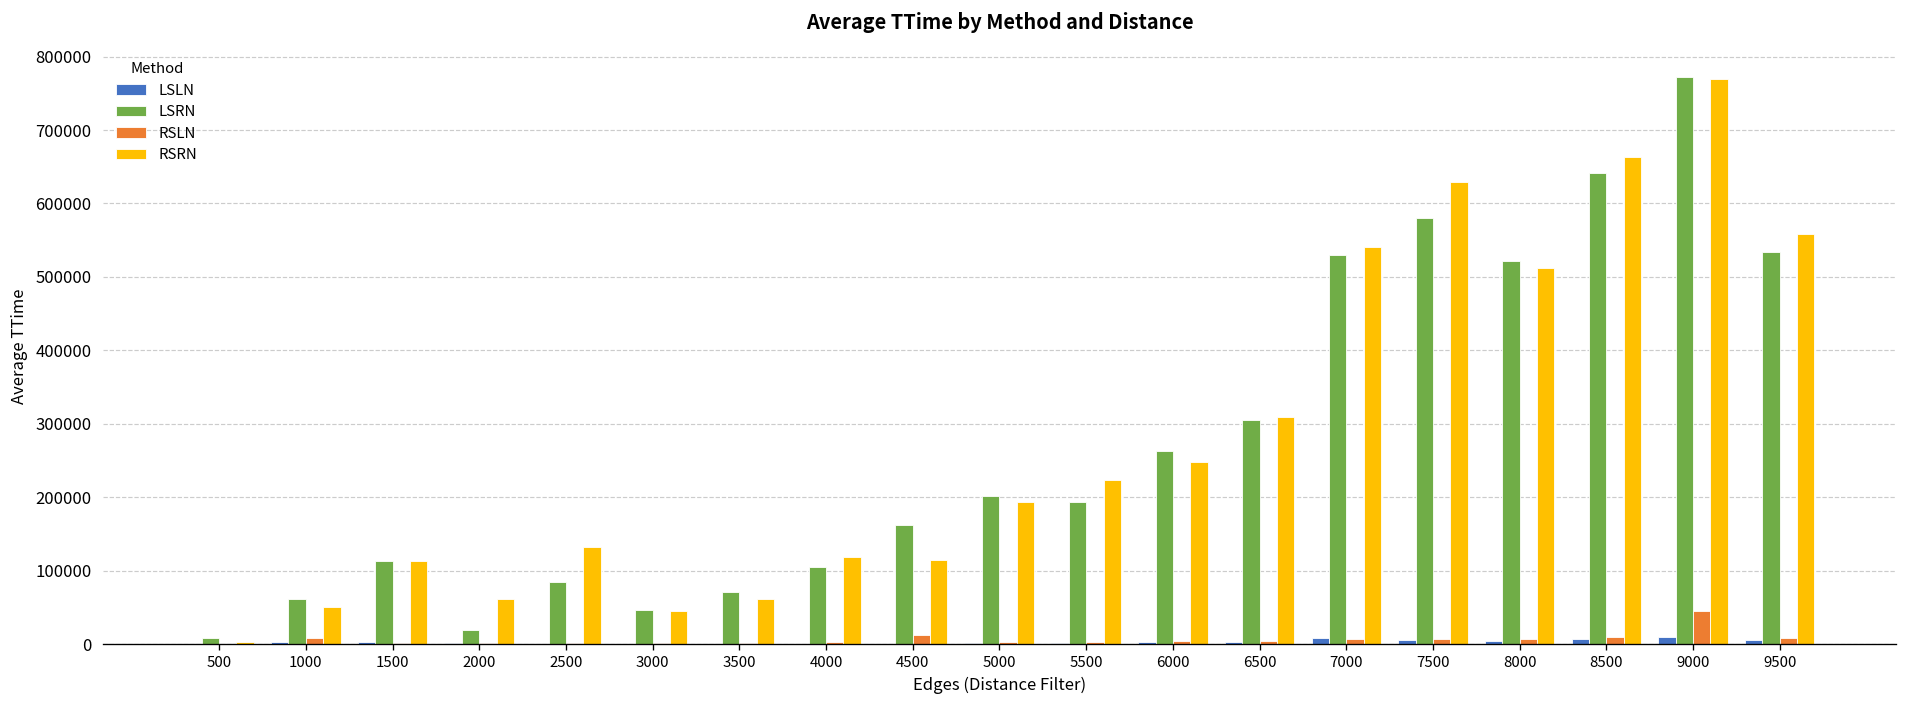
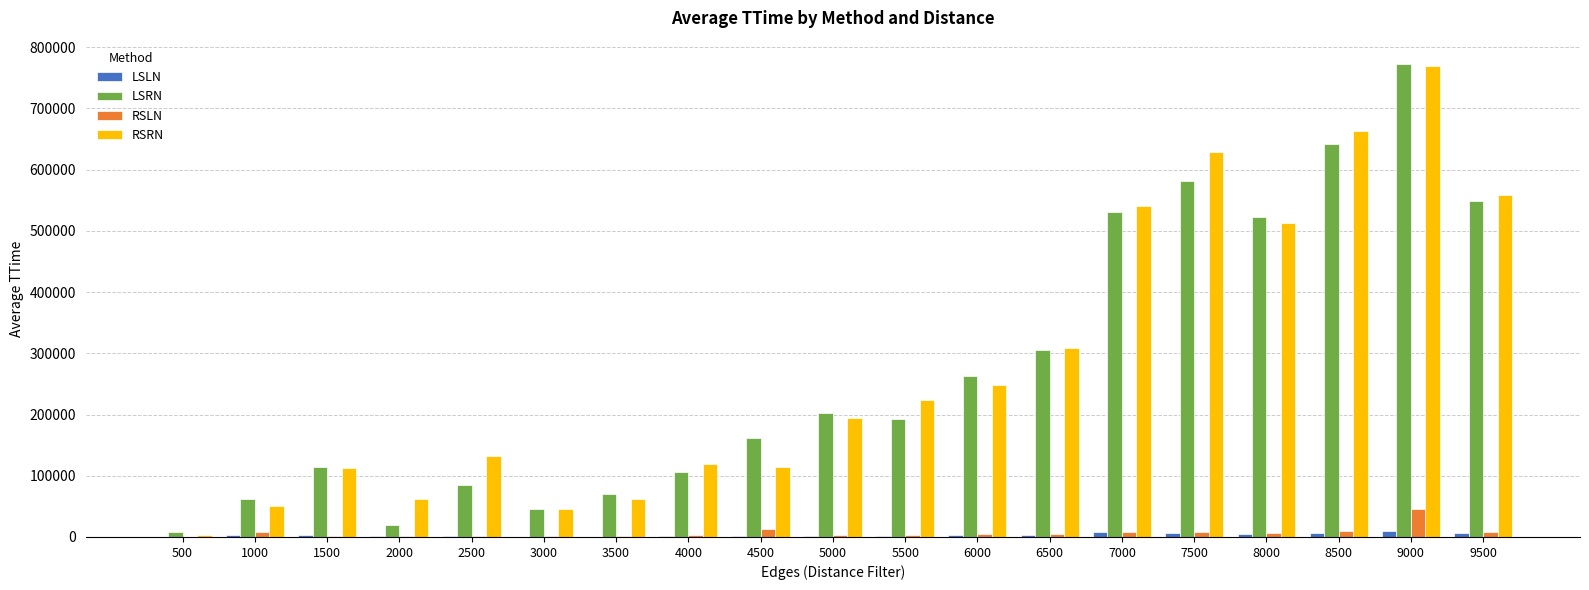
LSRN, 9500: 530000 -> 550000
